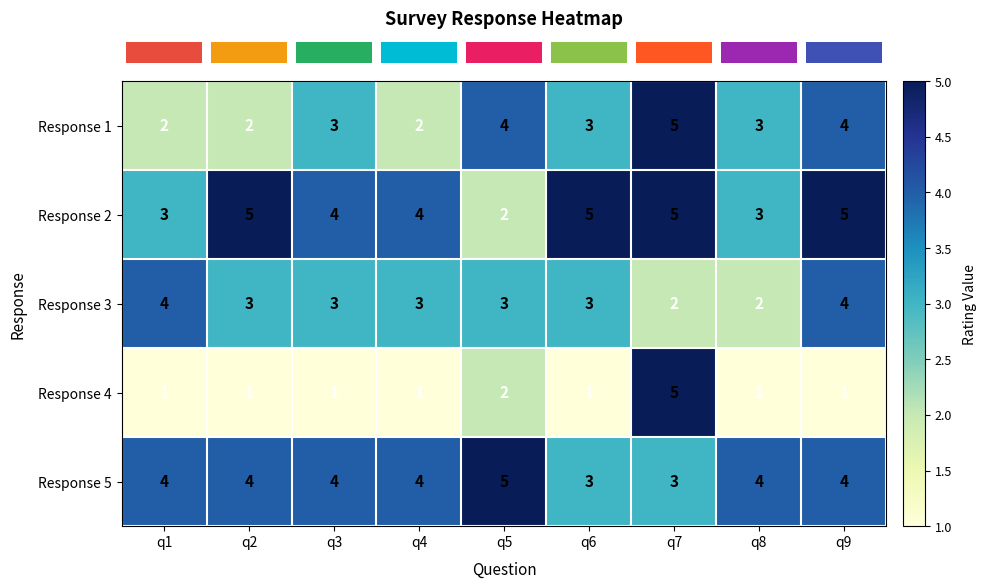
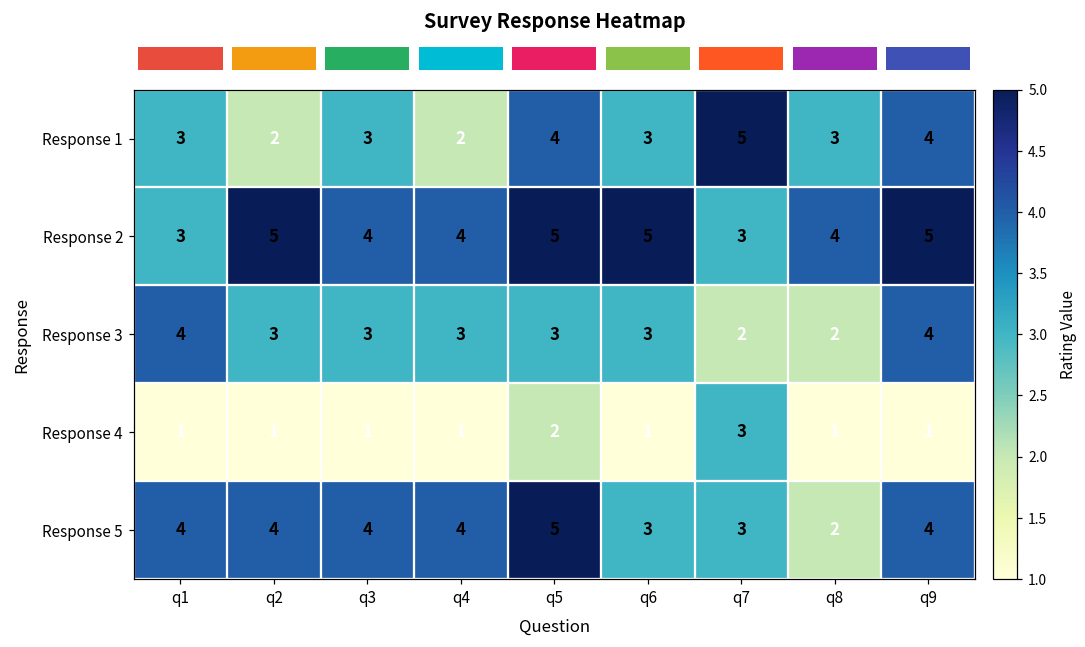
Response 1, q1: 2 -> 3
Response 2, q5: 2 -> 5
Response 2, q7: 5 -> 3
Response 2, q8: 3 -> 4
Response 4, q7: 5 -> 3
Response 5, q8: 4 -> 2
